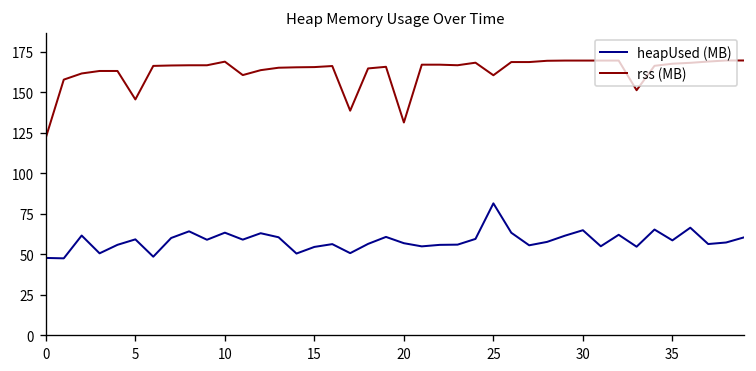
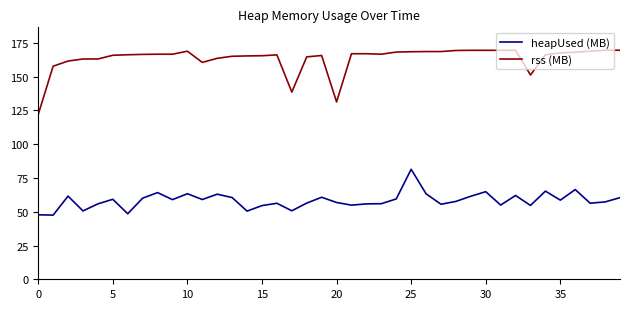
rss (MB), 5: 146 -> 166
rss (MB), 25: 160 -> 168
